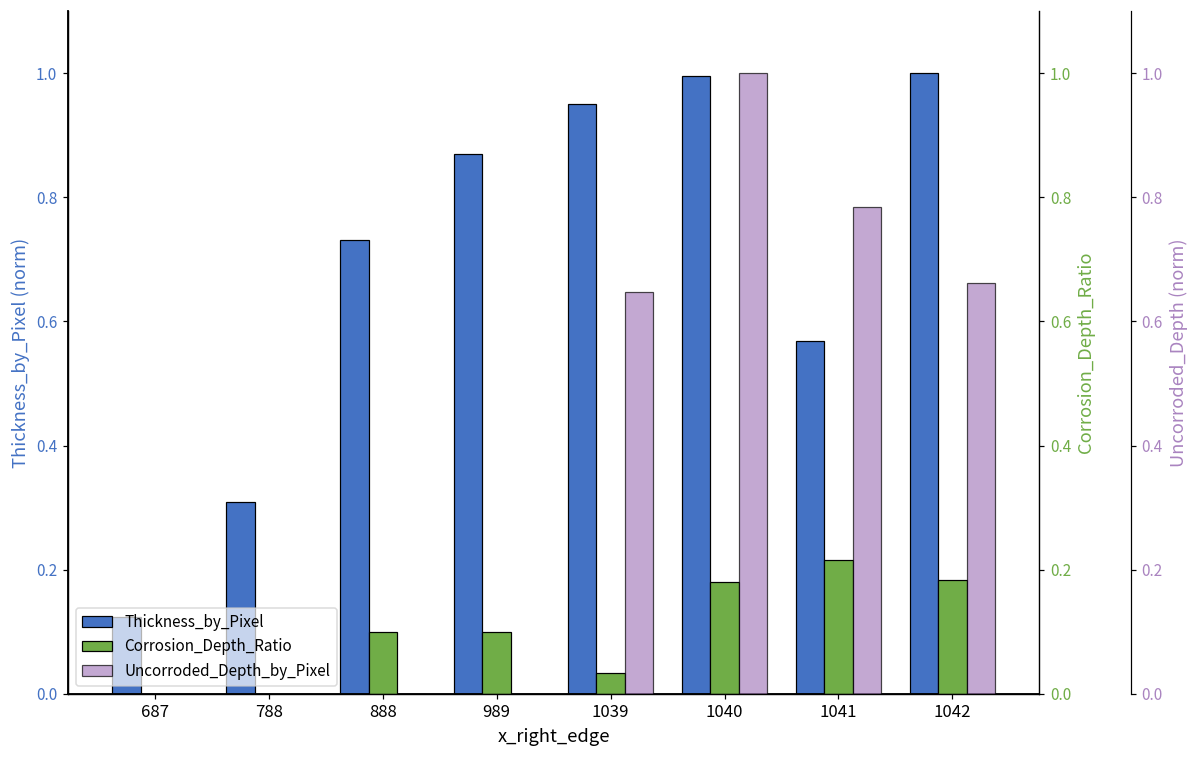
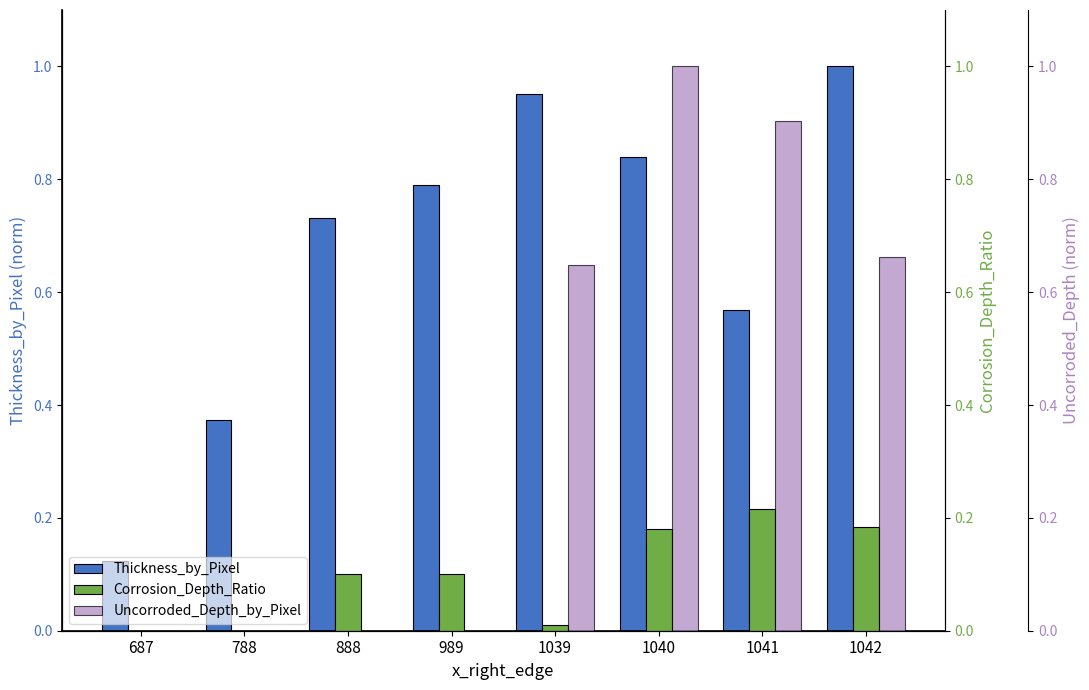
Thickness_by_Pixel, 788: 0.31 -> 0.37
Thickness_by_Pixel, 989: 0.87 -> 0.79
Thickness_by_Pixel, 1040: 1.00 -> 0.84
Corrosion_Depth_Ratio, 1039: 0.03 -> 0.01
Uncorroded_Depth_by_Pixel, 1041: 0.79 -> 0.90
